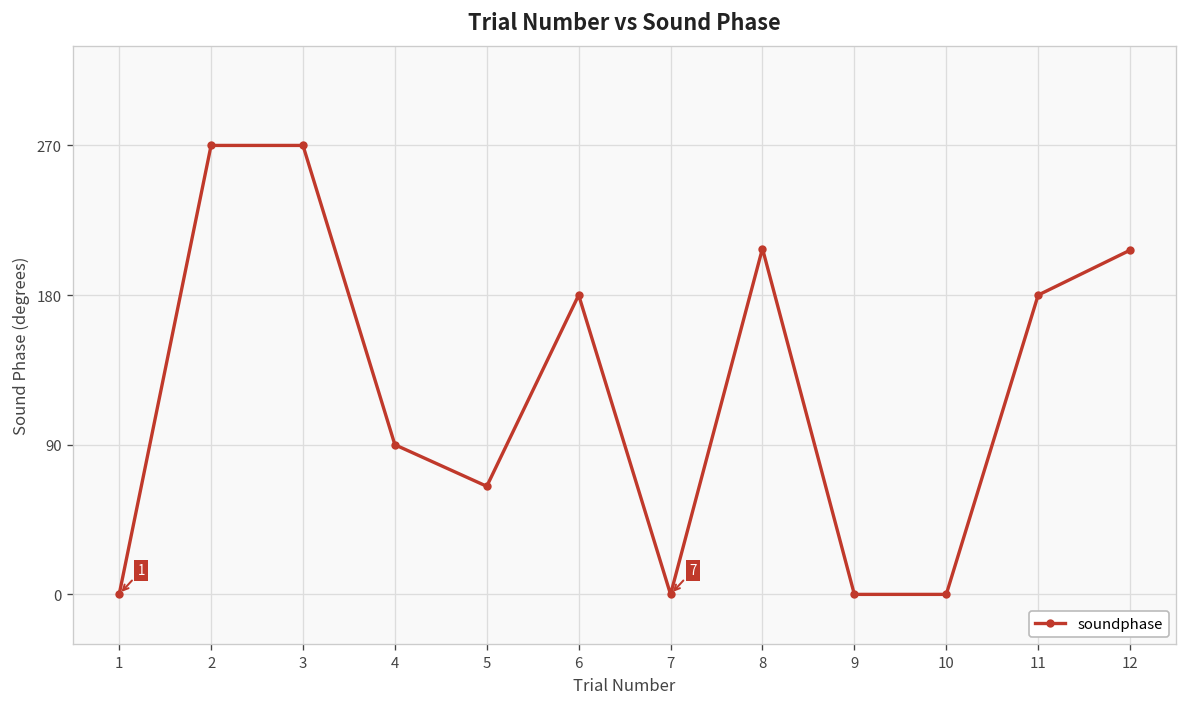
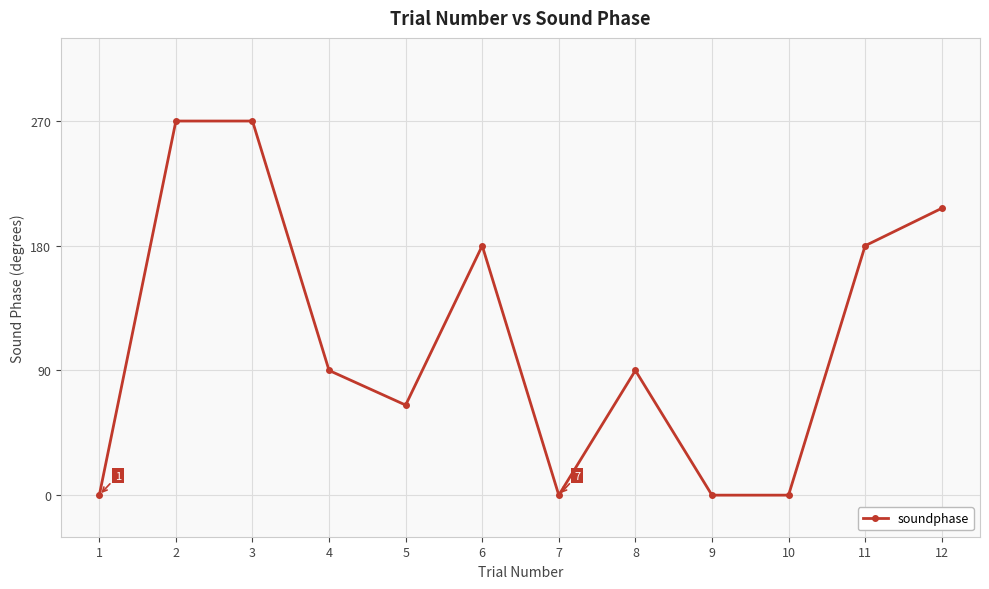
8: 208 -> 90
